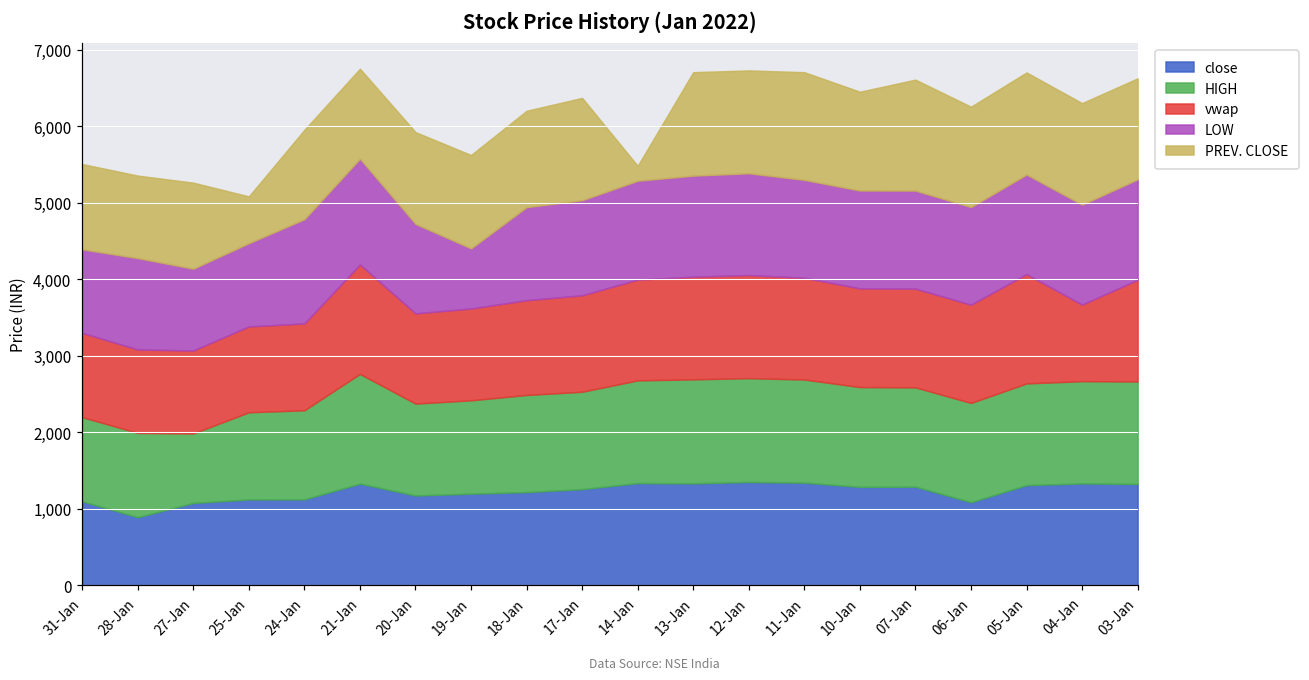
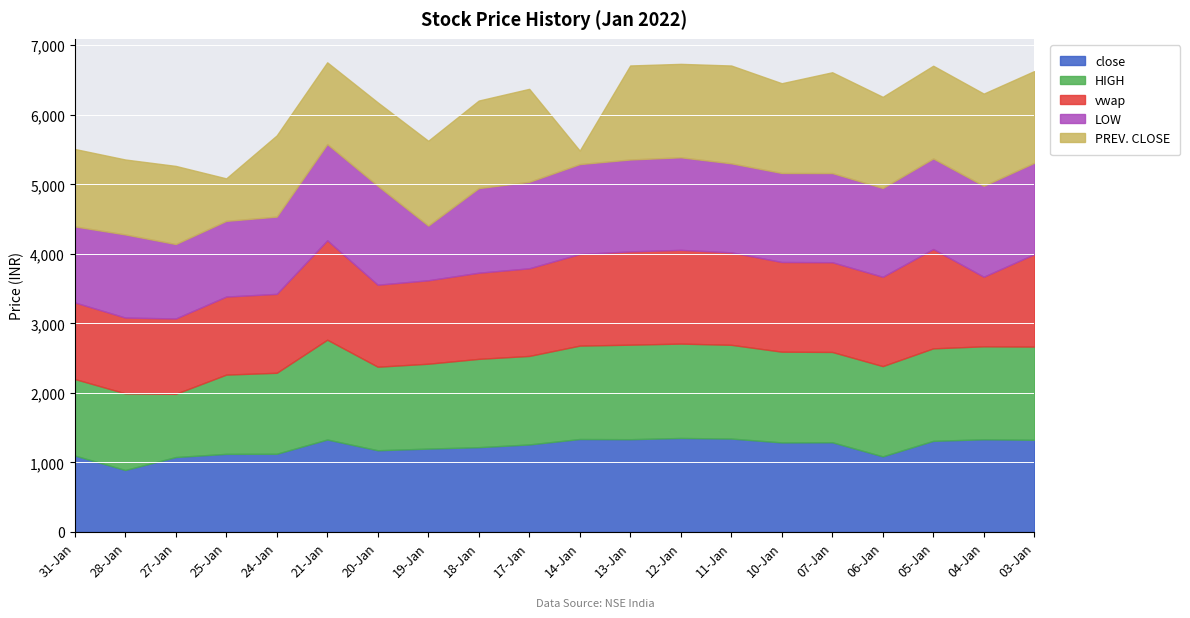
LOW, 24-Jan: 1,400 -> 1,100
LOW, 20-Jan: 1,200 -> 1,400
